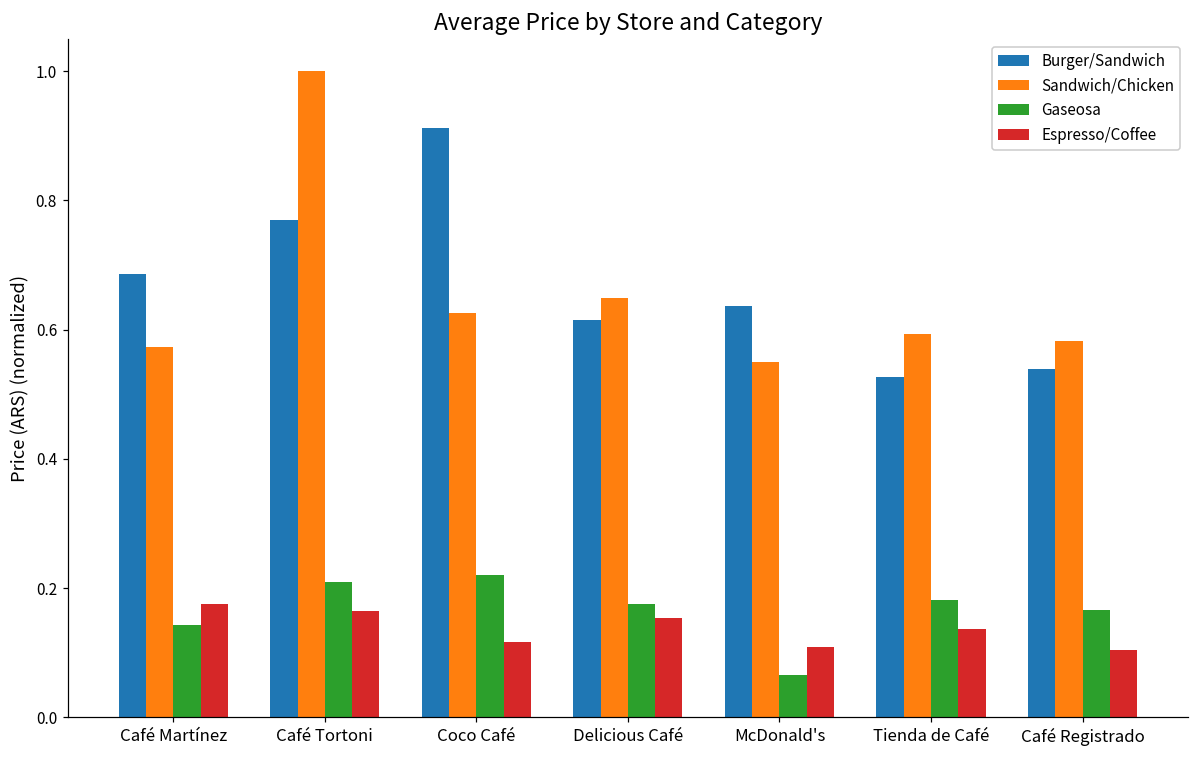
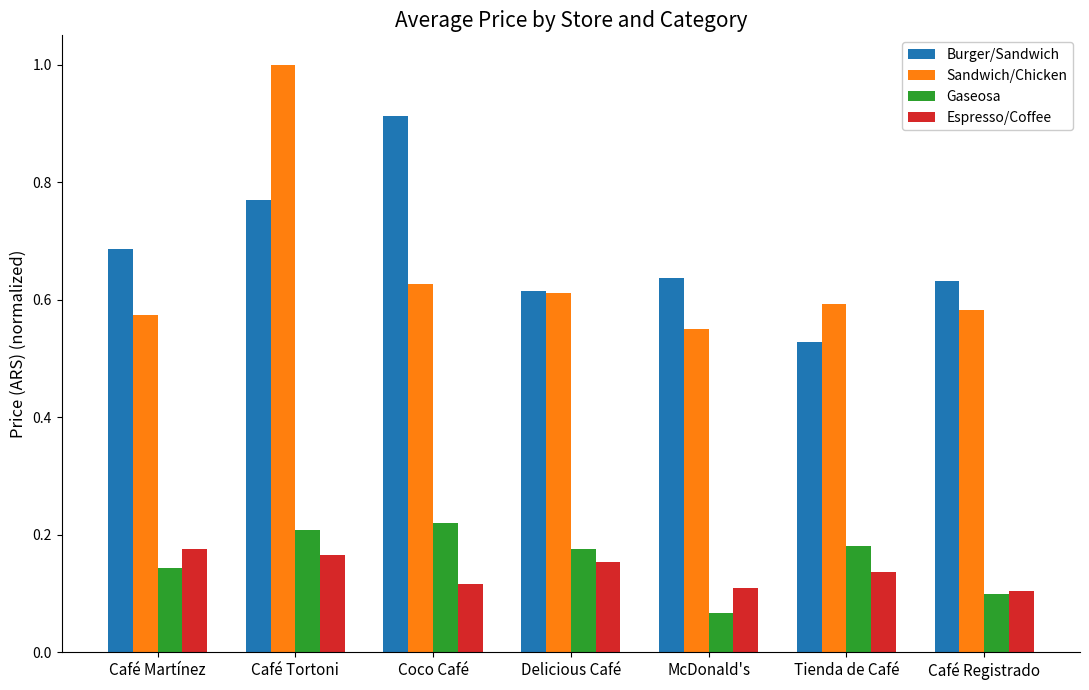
Sandwich/Chicken, Delicious Café: 0.65 -> 0.61
Burger/Sandwich, Café Registrado: 0.54 -> 0.63
Gaseosa, Café Registrado: 0.17 -> 0.10
